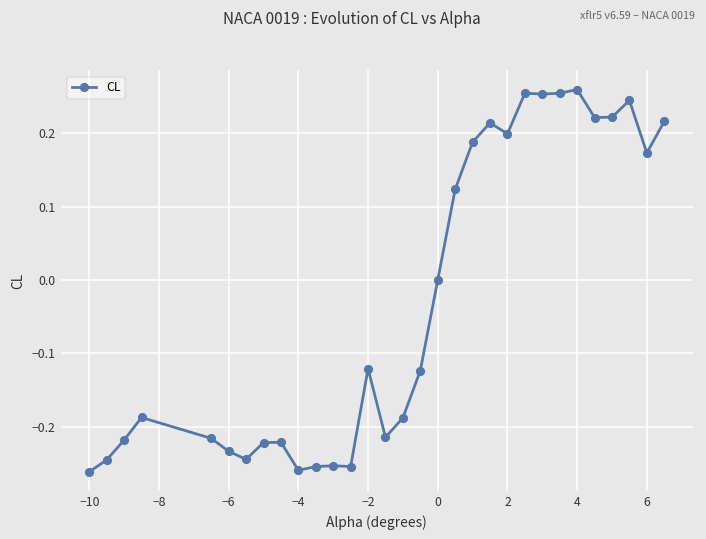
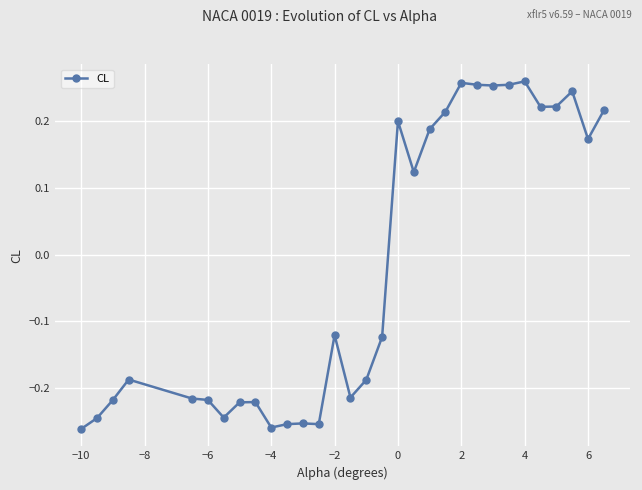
−6: -0.23 -> -0.22
0: 0.0 -> 0.2
2: 0.20 -> 0.26
